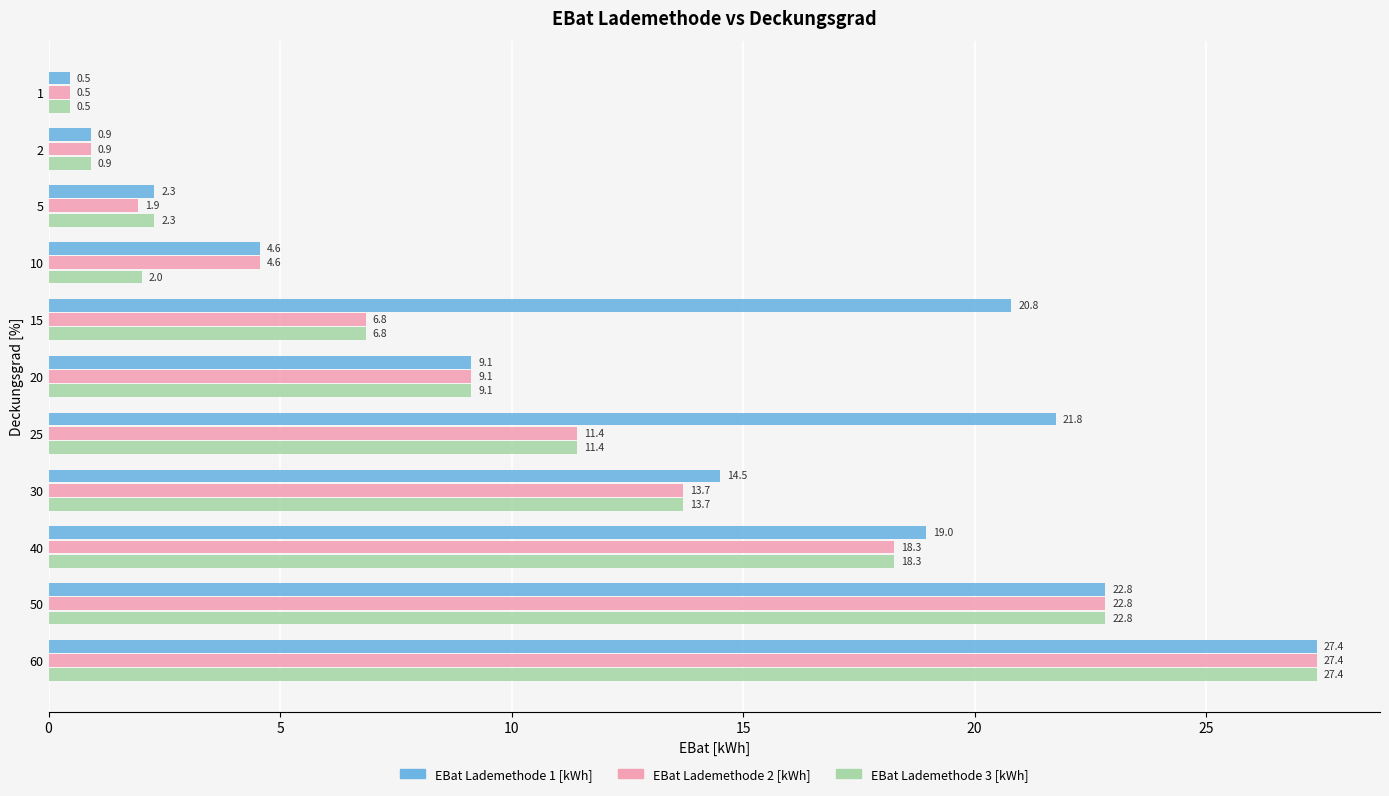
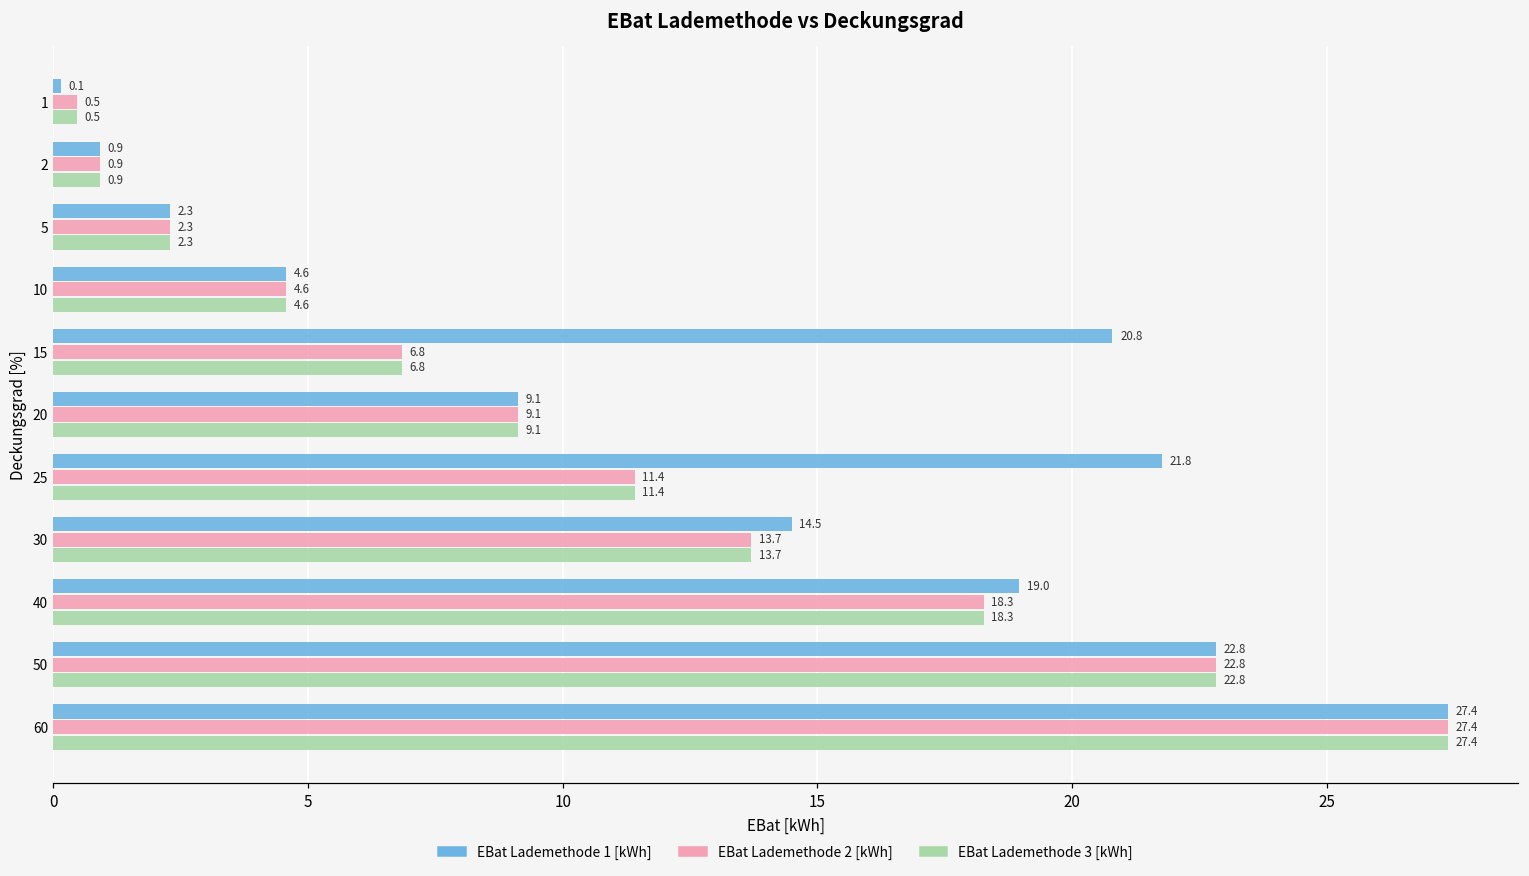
EBat Lademethode 1 [kWh], 1: 0.5 -> 0.1
EBat Lademethode 2 [kWh], 5: 1.9 -> 2.3
EBat Lademethode 3 [kWh], 10: 2.0 -> 4.6
